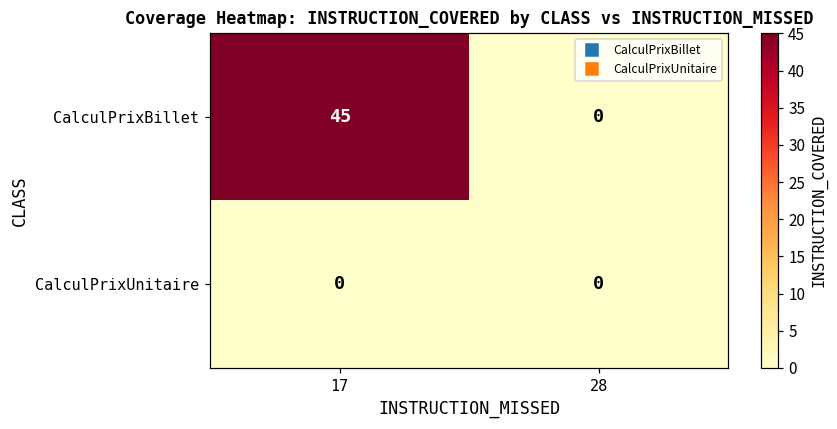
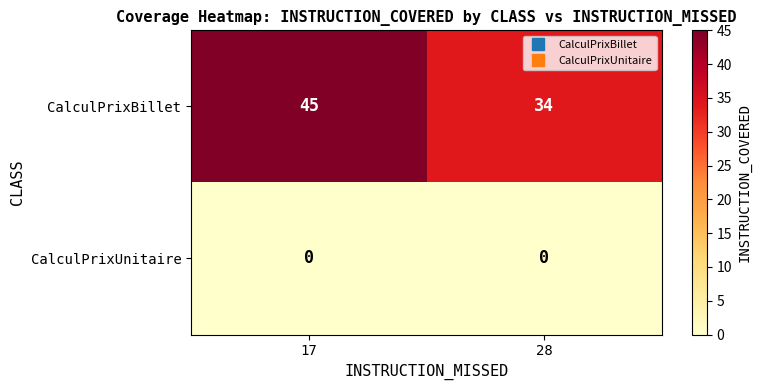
CalculPrixBillet, 28: 0 -> 34
